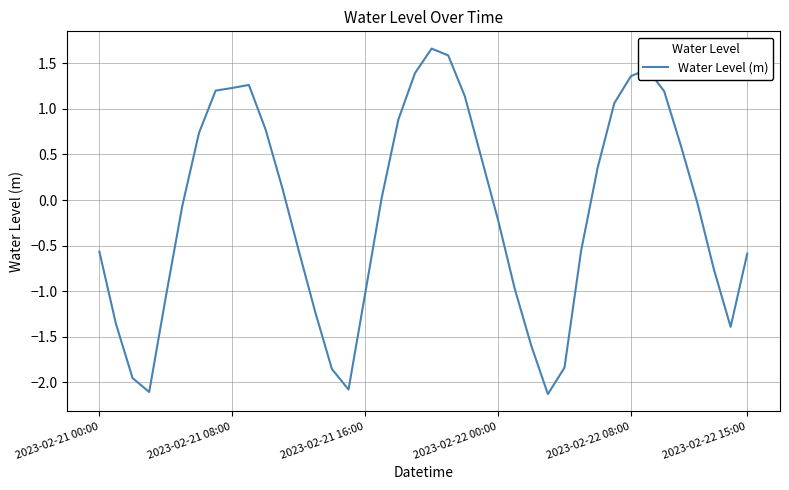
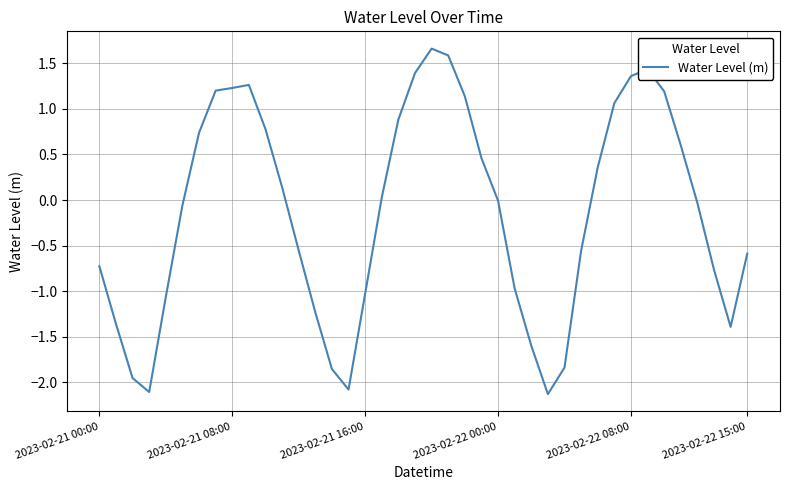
2023-02-21 00:00: -0.6 -> -0.7
2023-02-22 00:00: -0.2 -> 0.0
